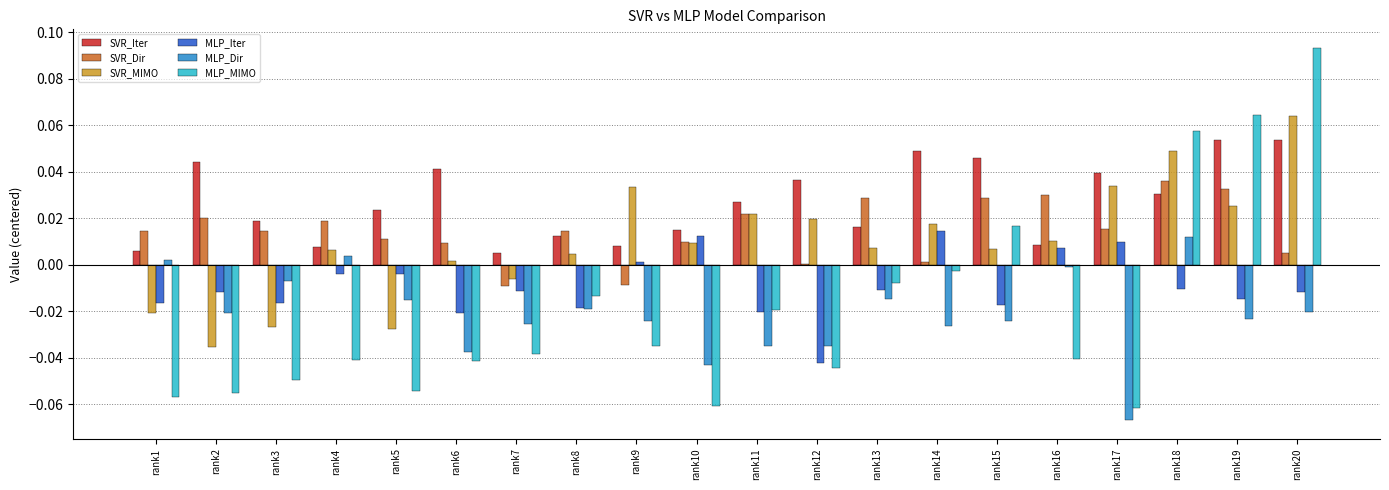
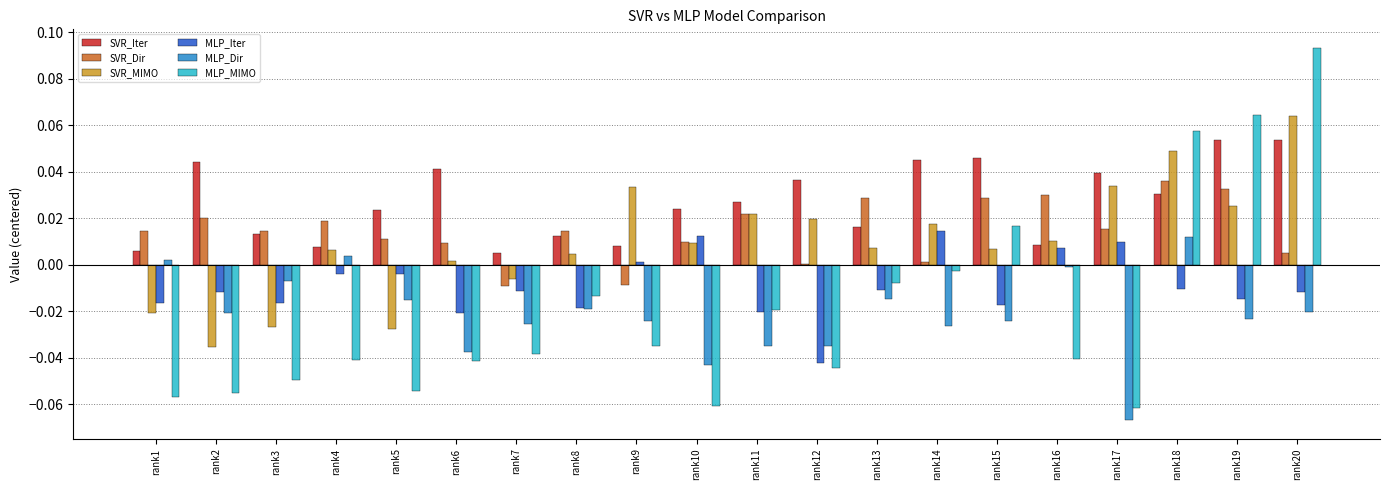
SVR_Iter, rank3: 0.019 -> 0.013
SVR_Iter, rank10: 0.015 -> 0.024
SVR_Iter, rank14: 0.049 -> 0.045
